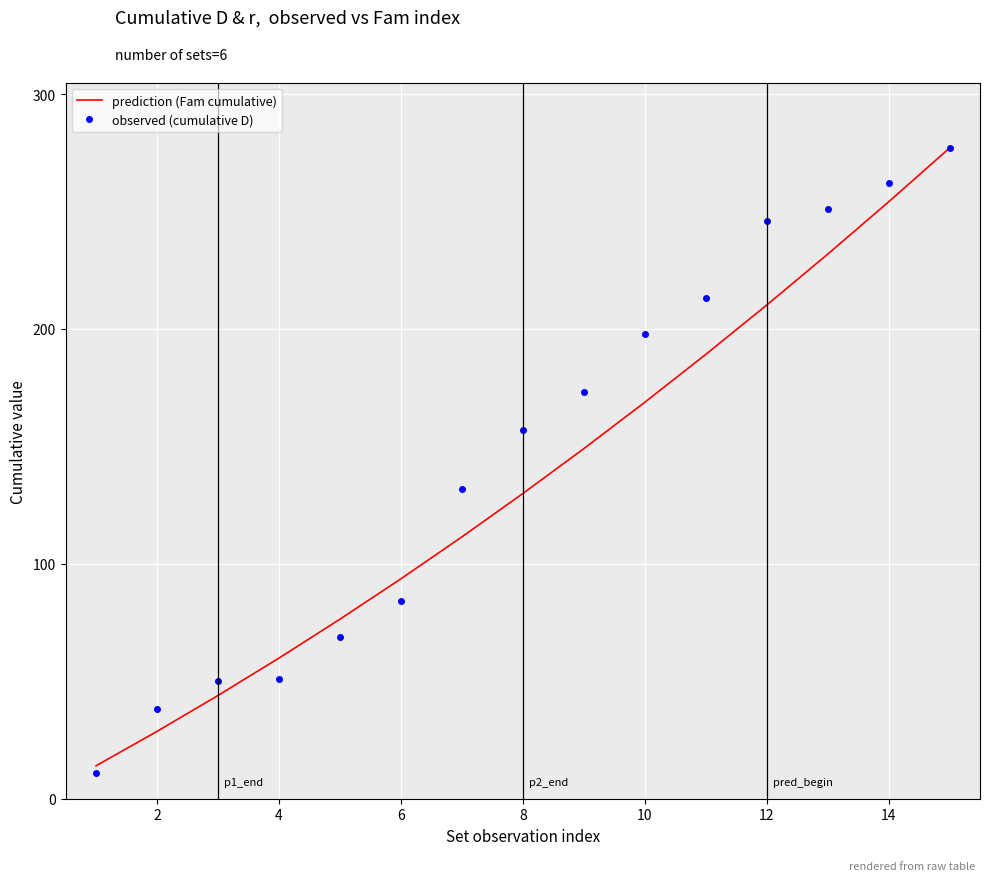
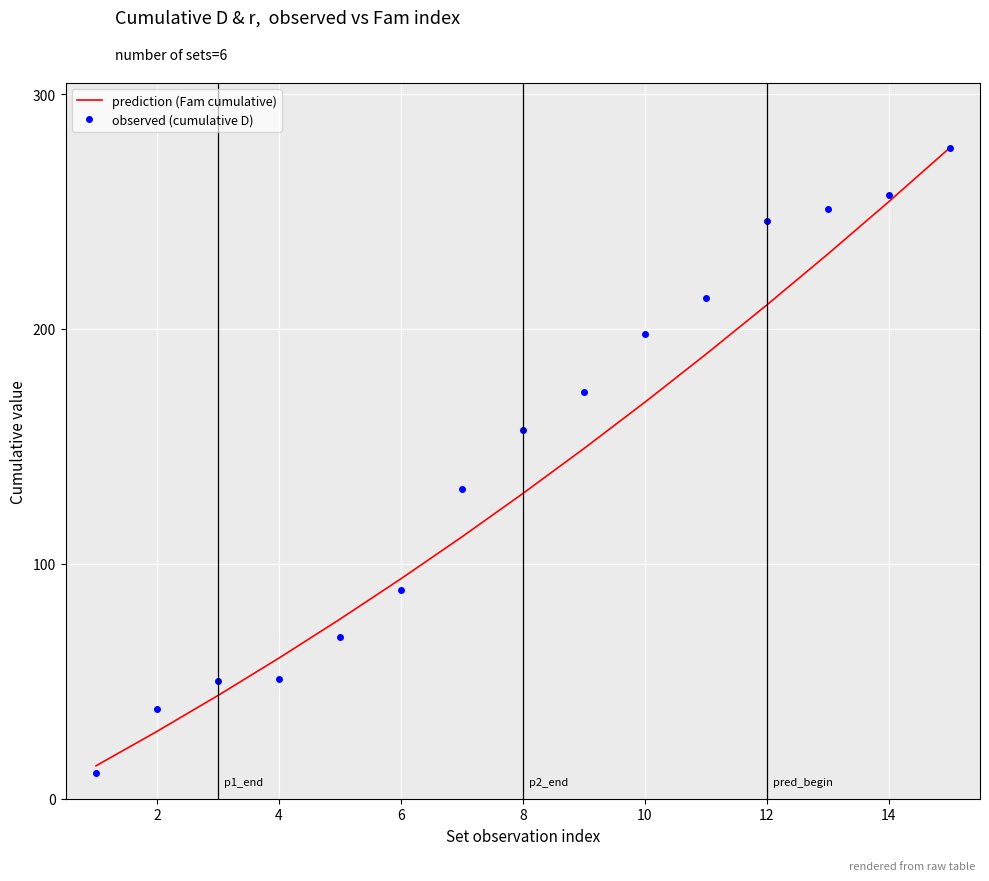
observed (cumulative D), 6: 84 -> 89
observed (cumulative D), 14: 262 -> 257
